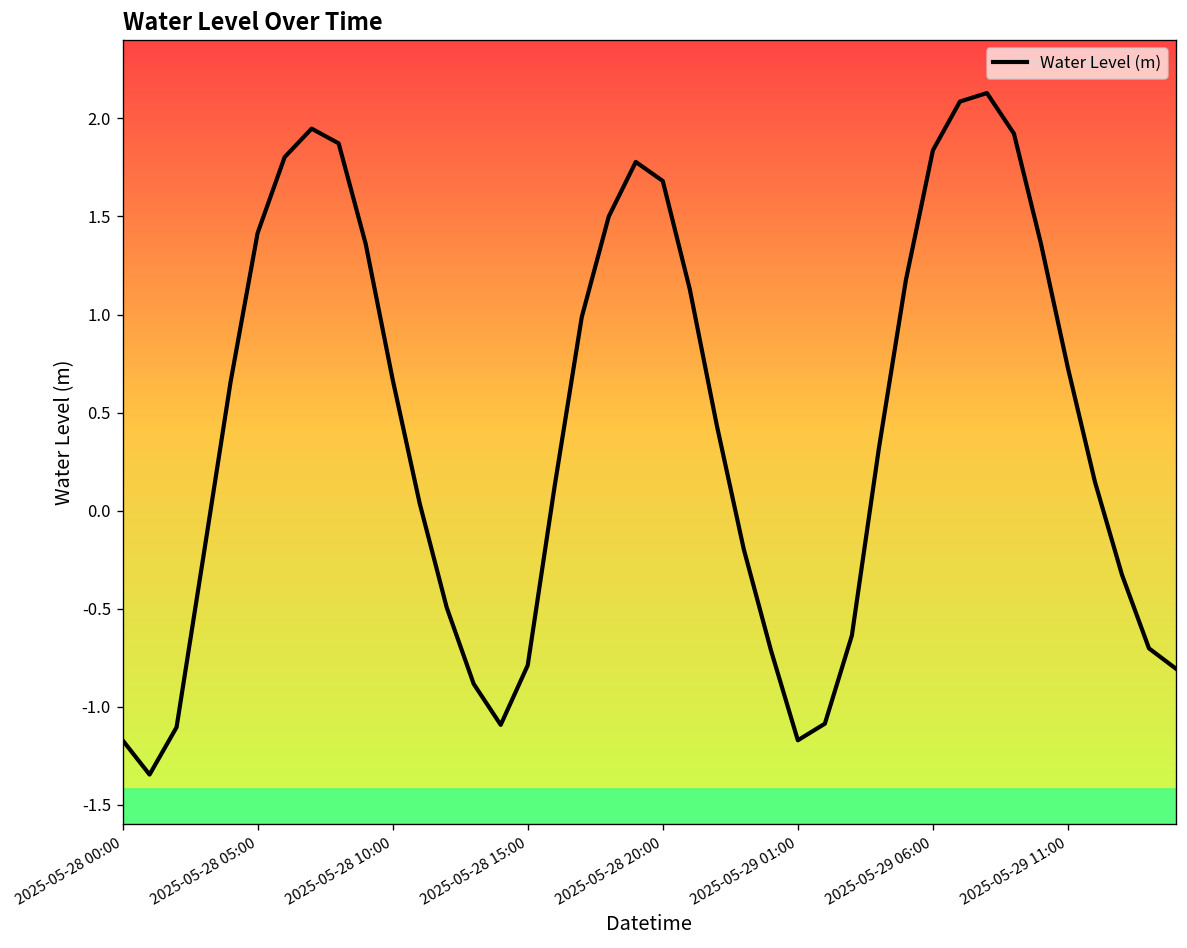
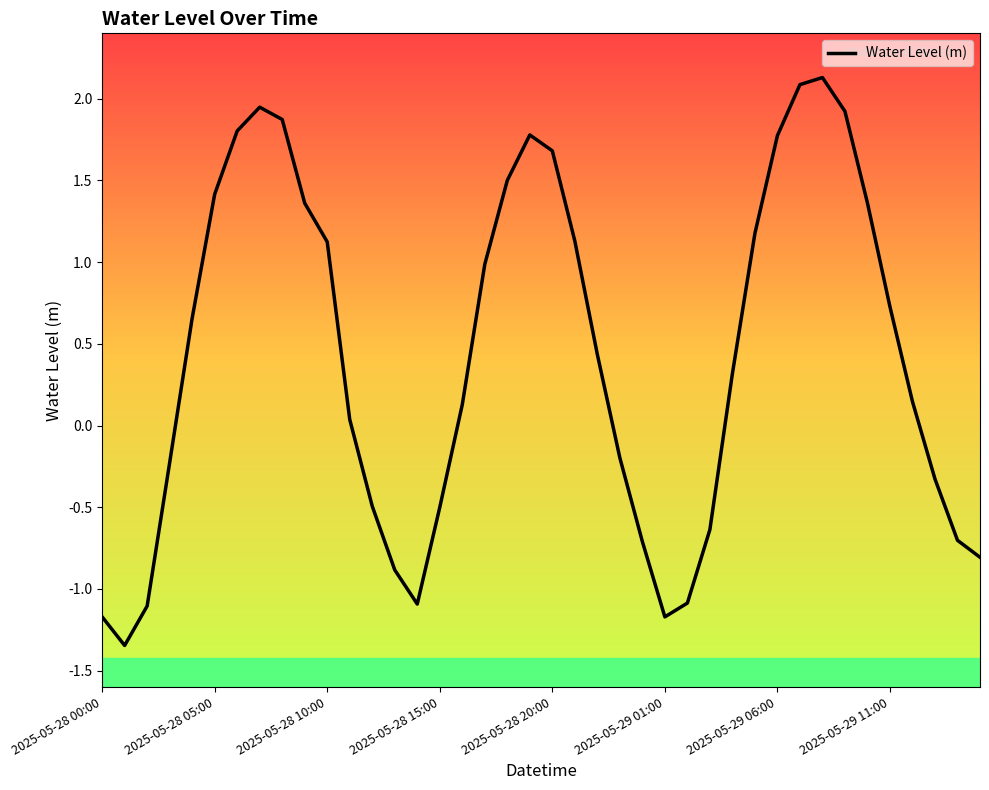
2025-05-28 10:00: 0.67 -> 1.12
2025-05-28 15:00: -0.79 -> -0.50
2025-05-29 06:00: 1.84 -> 1.77
